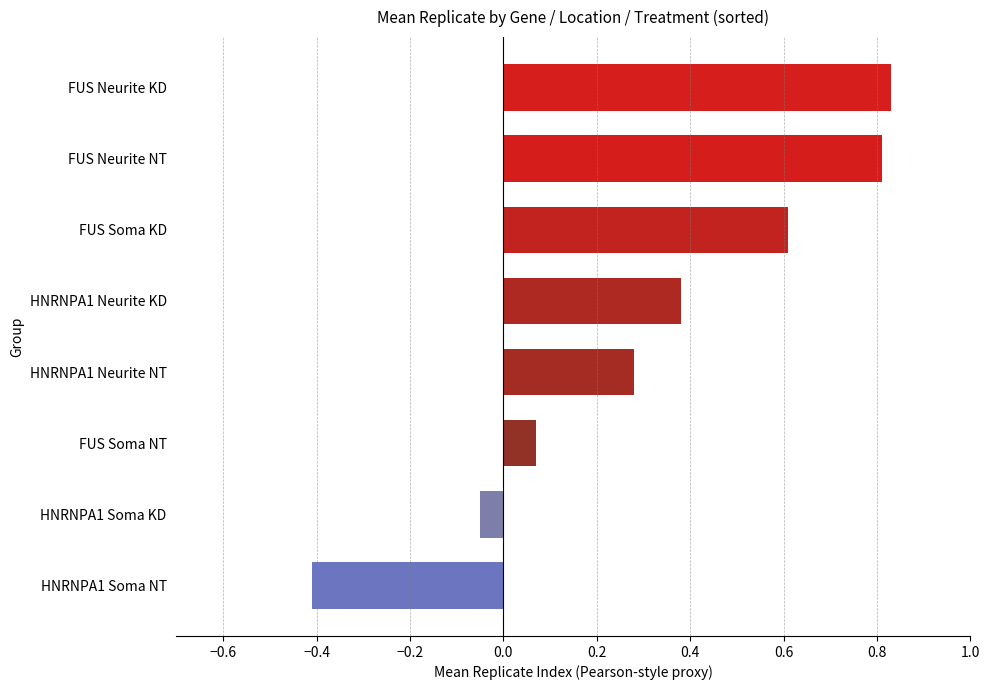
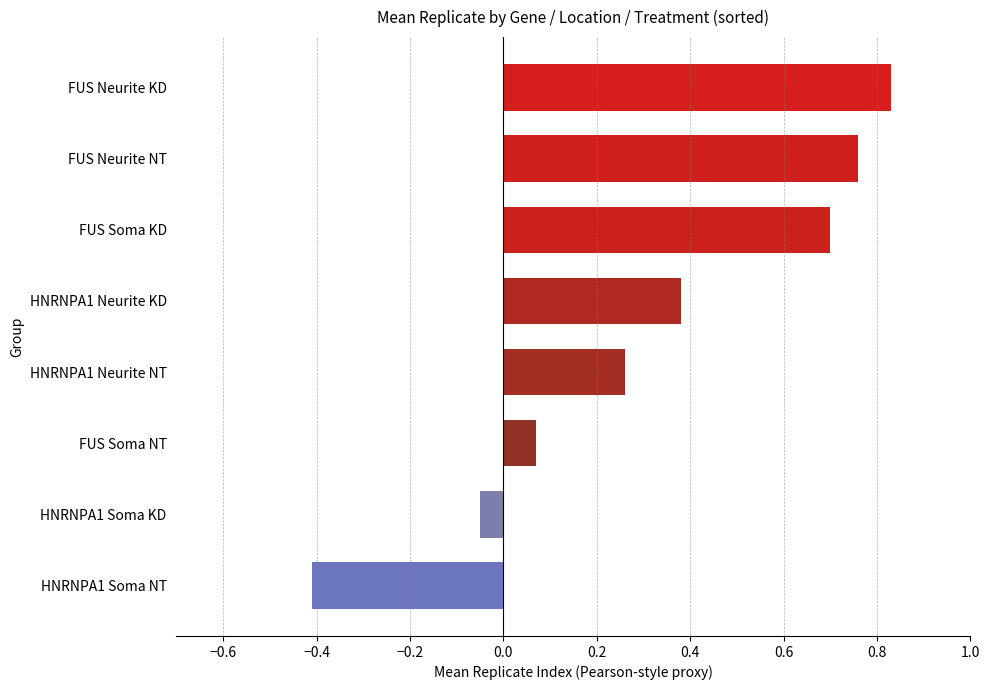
FUS Neurite NT: 0.81 -> 0.76
FUS Soma KD: 0.61 -> 0.70
HNRNPA1 Neurite NT: 0.28 -> 0.26
